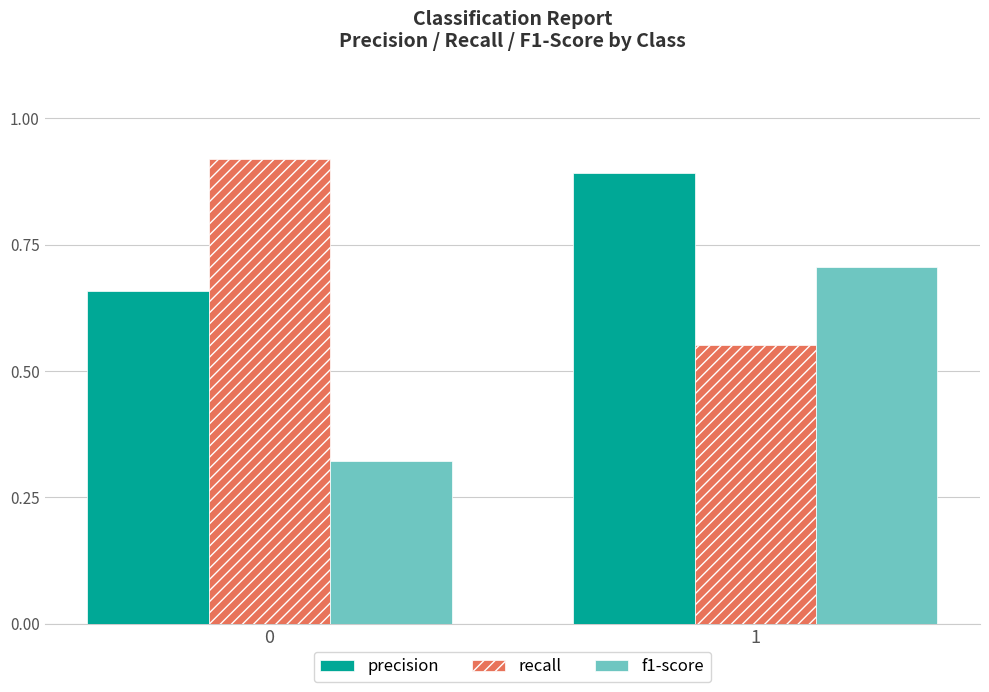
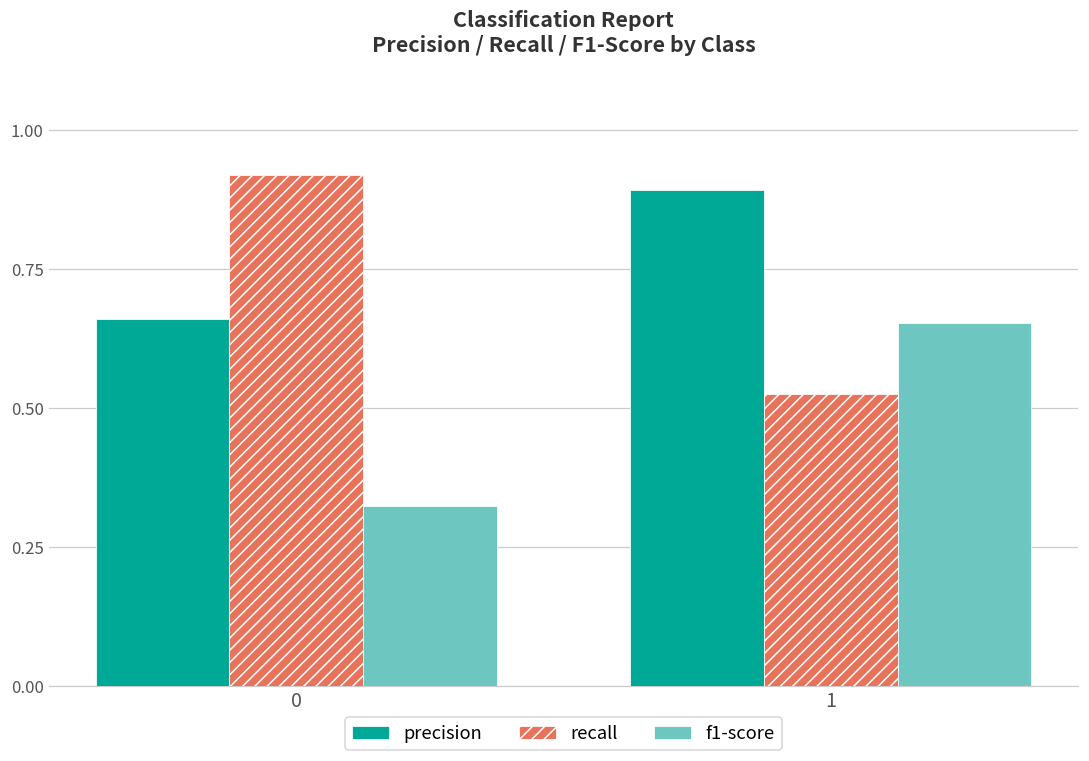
recall, 1: 0.55 -> 0.52
f1-score, 1: 0.71 -> 0.65
